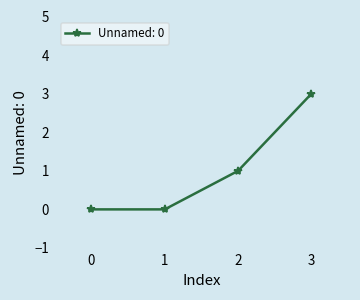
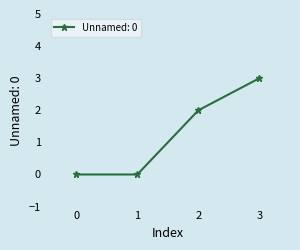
2: 1 -> 2
